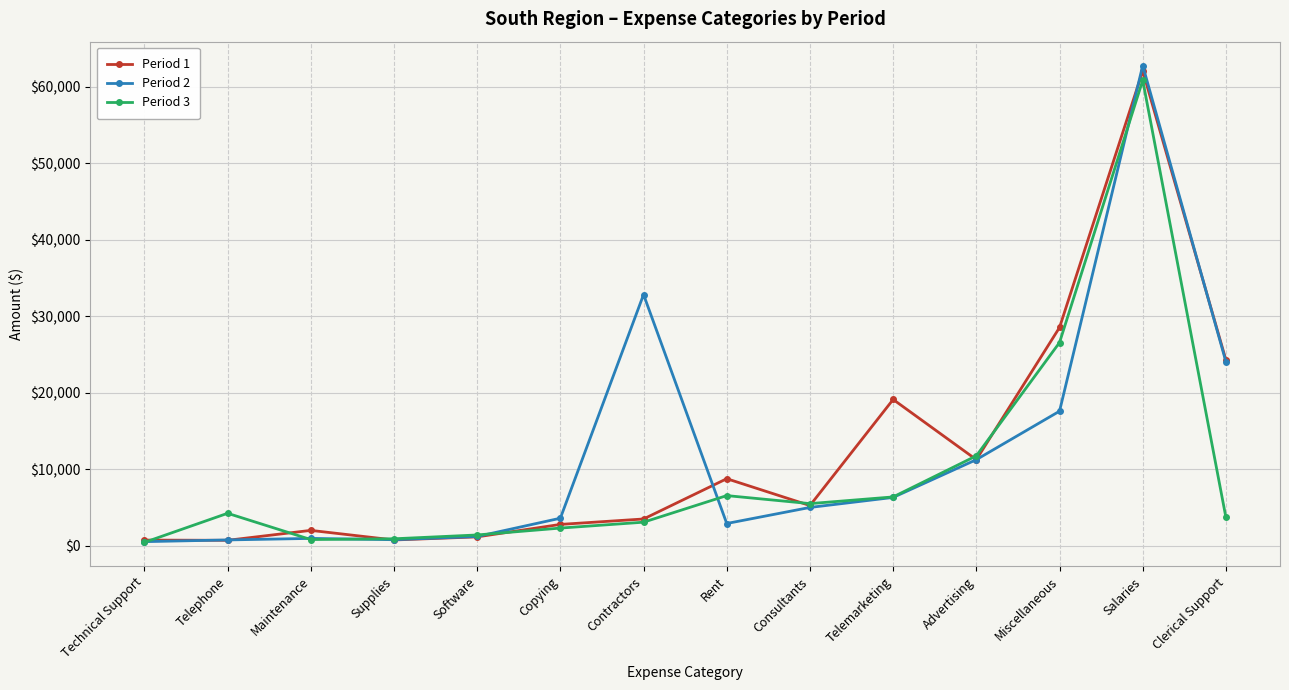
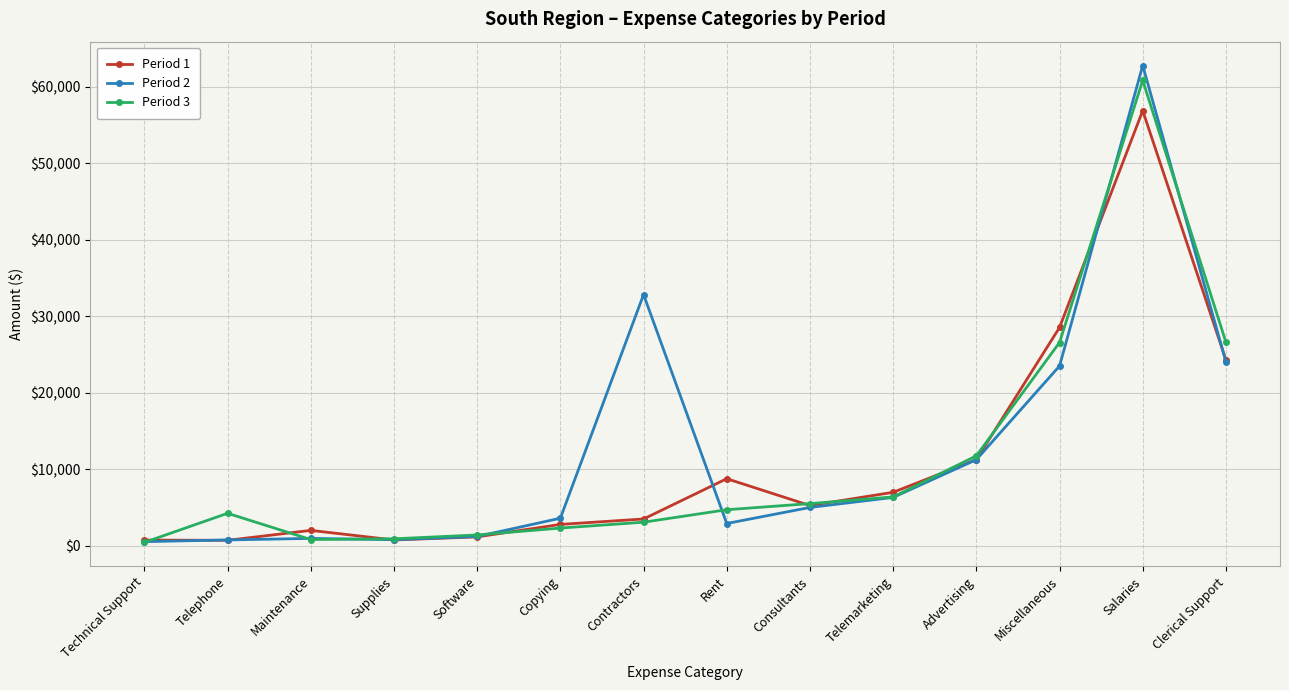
Period 3, Rent: $7,000 -> $5,000
Period 1, Telemarketing: $19,000 -> $7,000
Period 2, Miscellaneous: $18,000 -> $24,000
Period 1, Salaries: $62,000 -> $57,000
Period 3, Clerical Support: $4,000 -> $27,000
